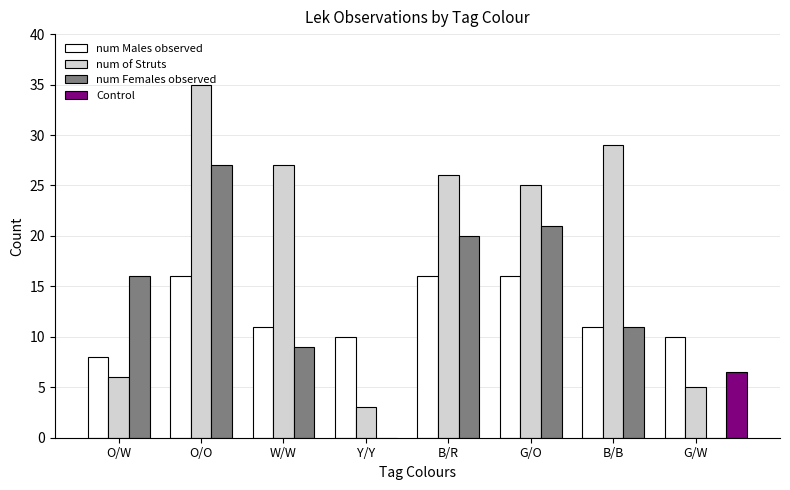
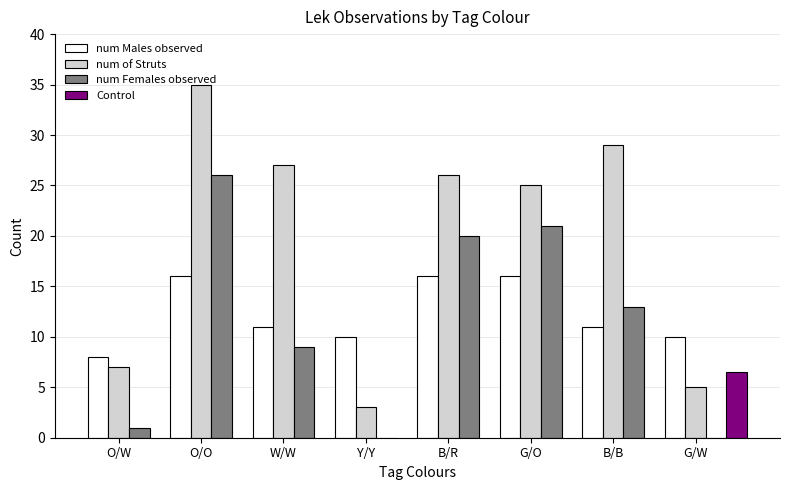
num of Struts, O/W: 6 -> 7
num Females observed, O/W: 16 -> 1
num Females observed, O/O: 27 -> 26
num Females observed, B/B: 11 -> 13
